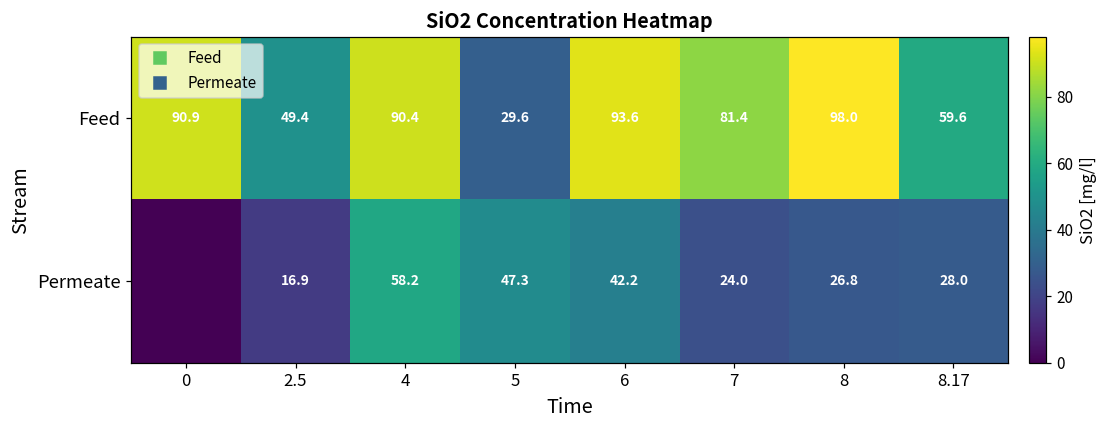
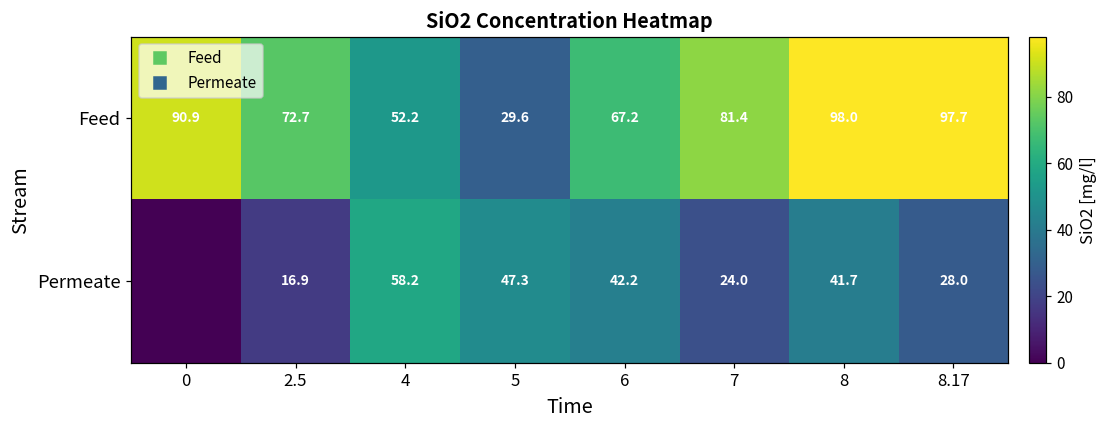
Feed, 2.5: 49.4 -> 72.7
Feed, 4: 90.4 -> 52.2
Feed, 6: 93.6 -> 67.2
Feed, 8.17: 59.6 -> 97.7
Permeate, 8: 26.8 -> 41.7
